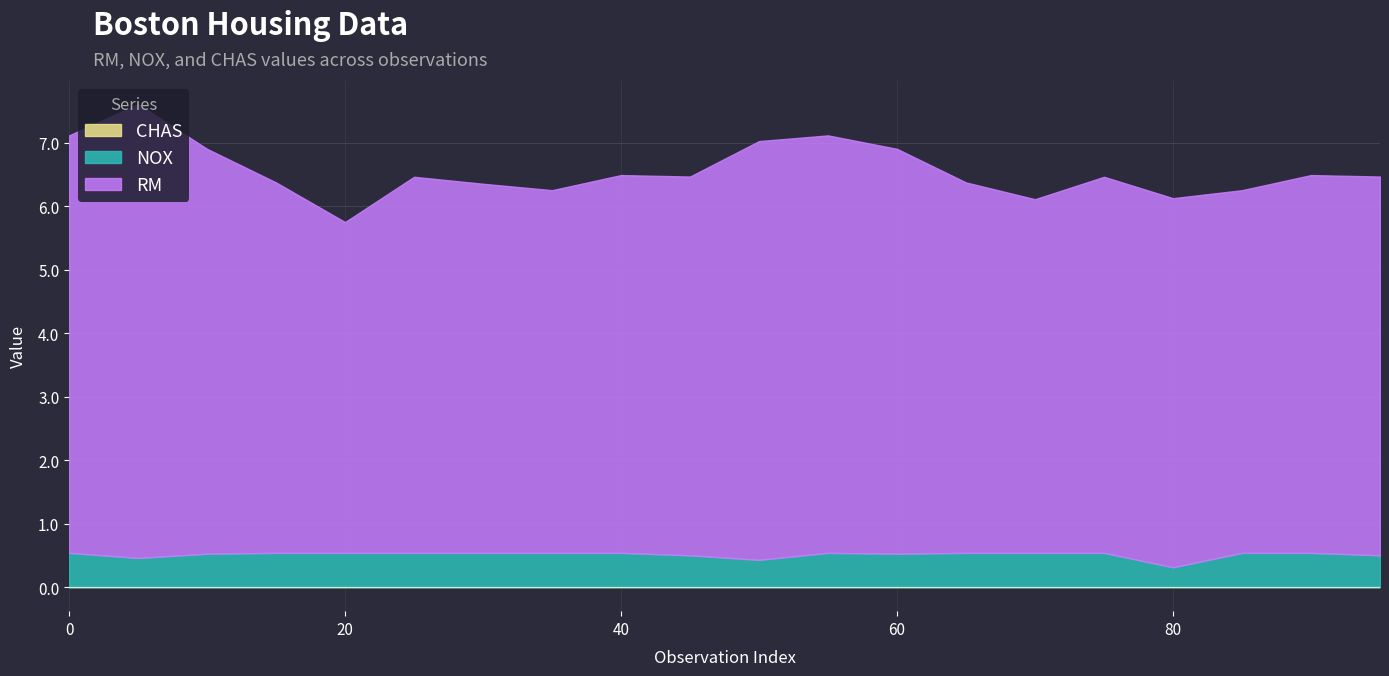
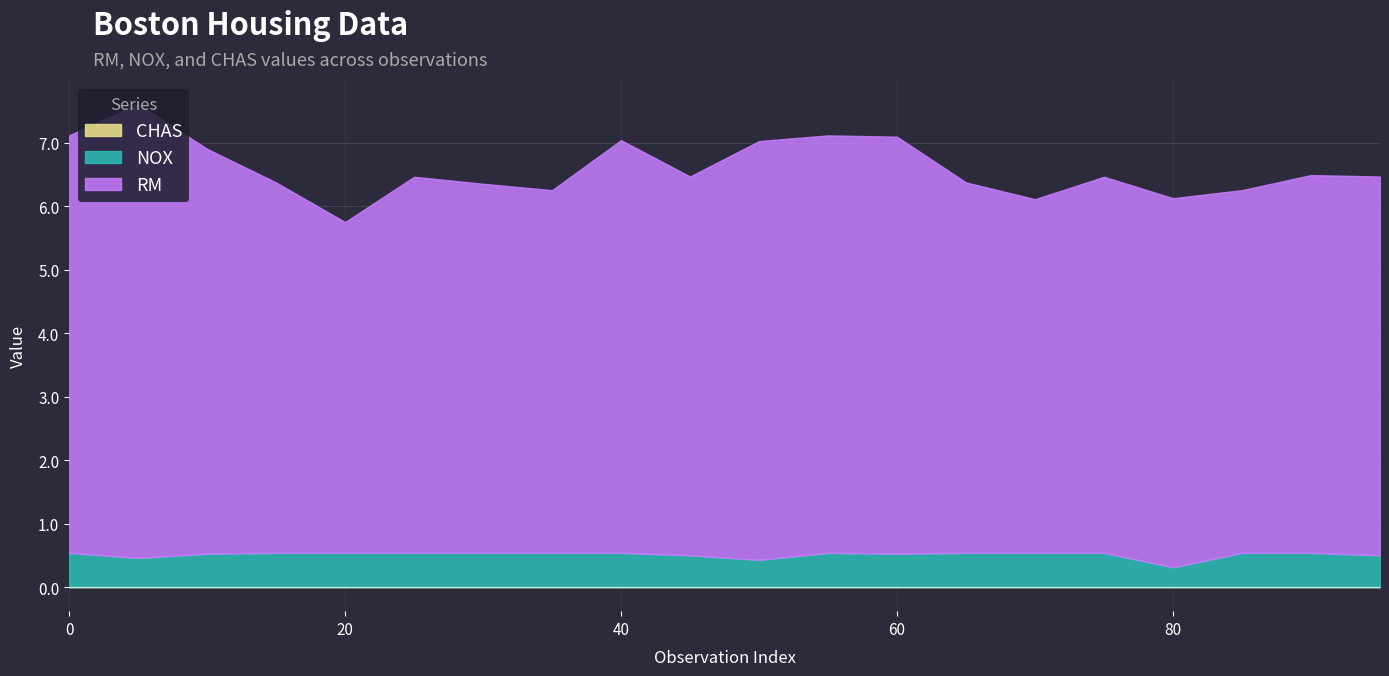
RM, 40: 6.0 -> 6.5
RM, 60: 6.4 -> 6.6
